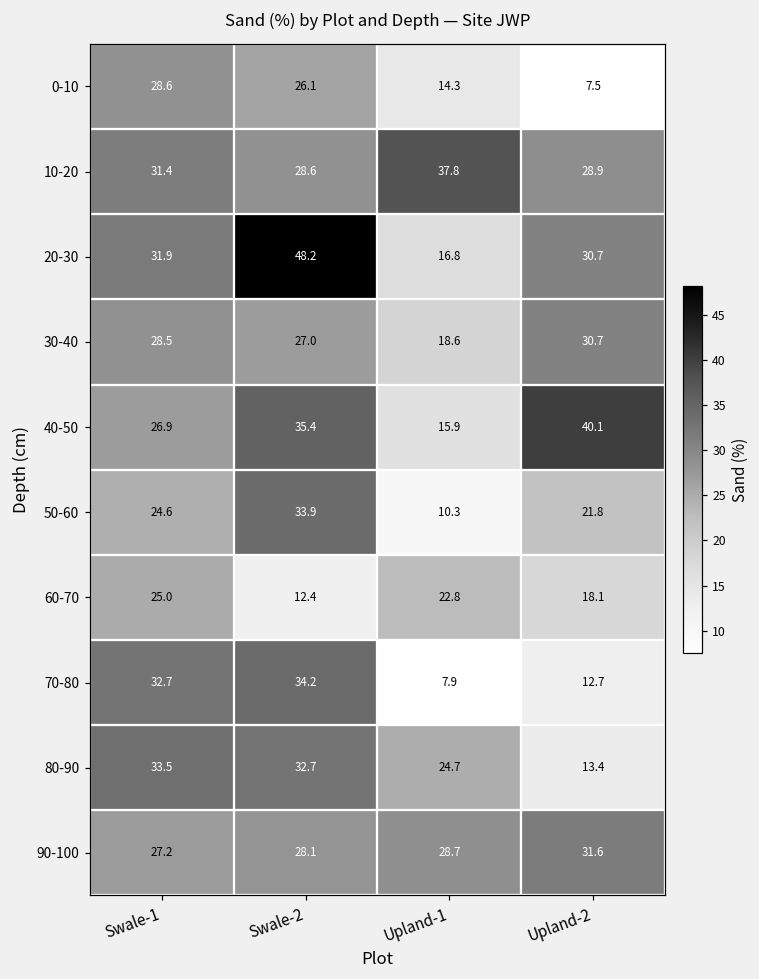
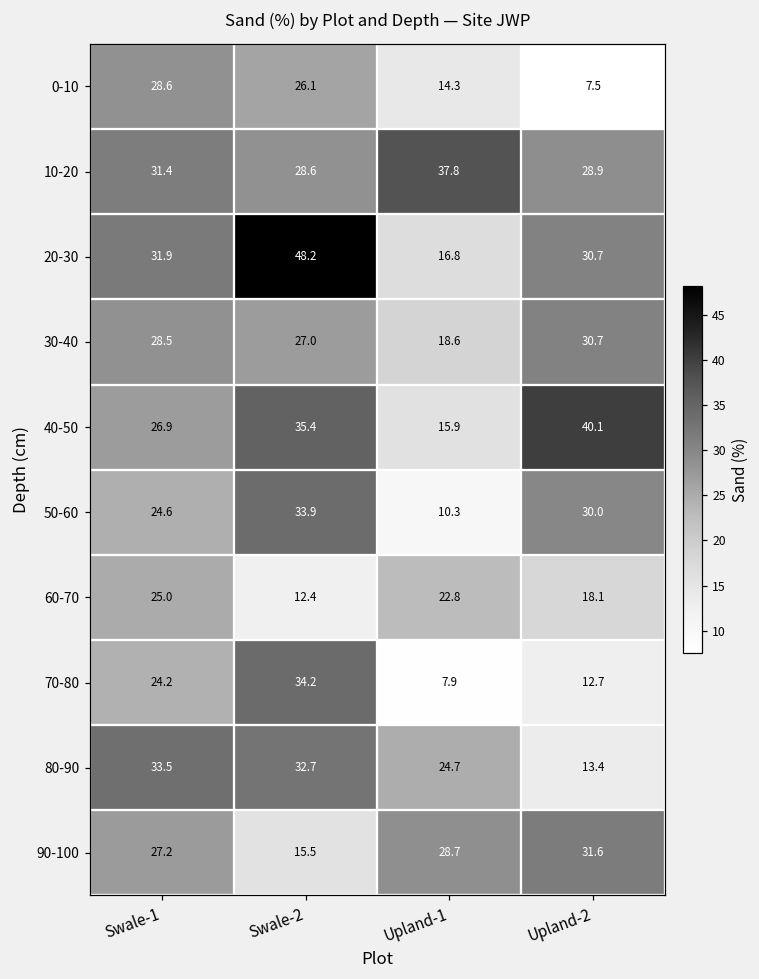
50-60, Upland-2: 21.8 -> 30.0
70-80, Swale-1: 32.7 -> 24.2
90-100, Swale-2: 28.1 -> 15.5
